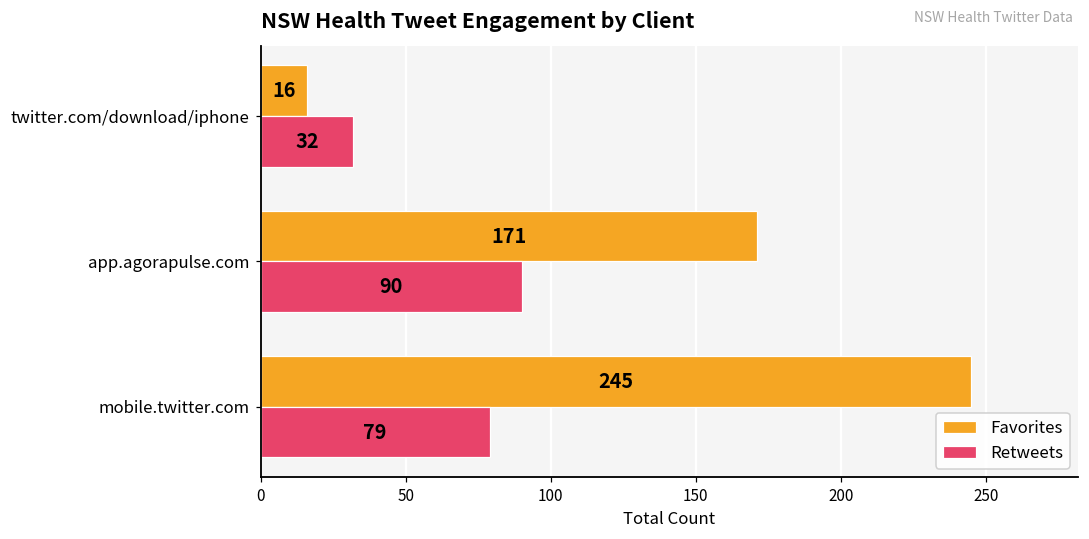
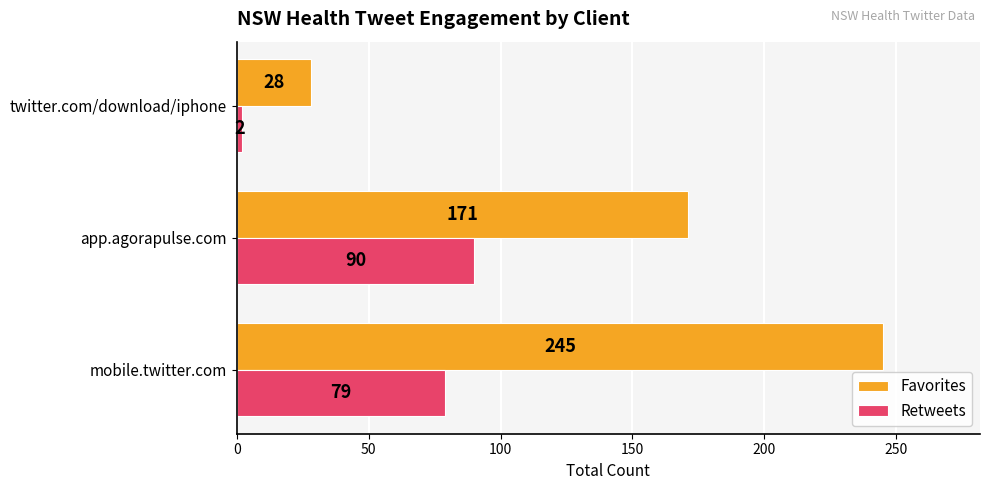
Favorites, twitter.com/download/iphone: 16 -> 28
Retweets, twitter.com/download/iphone: 32 -> 2
